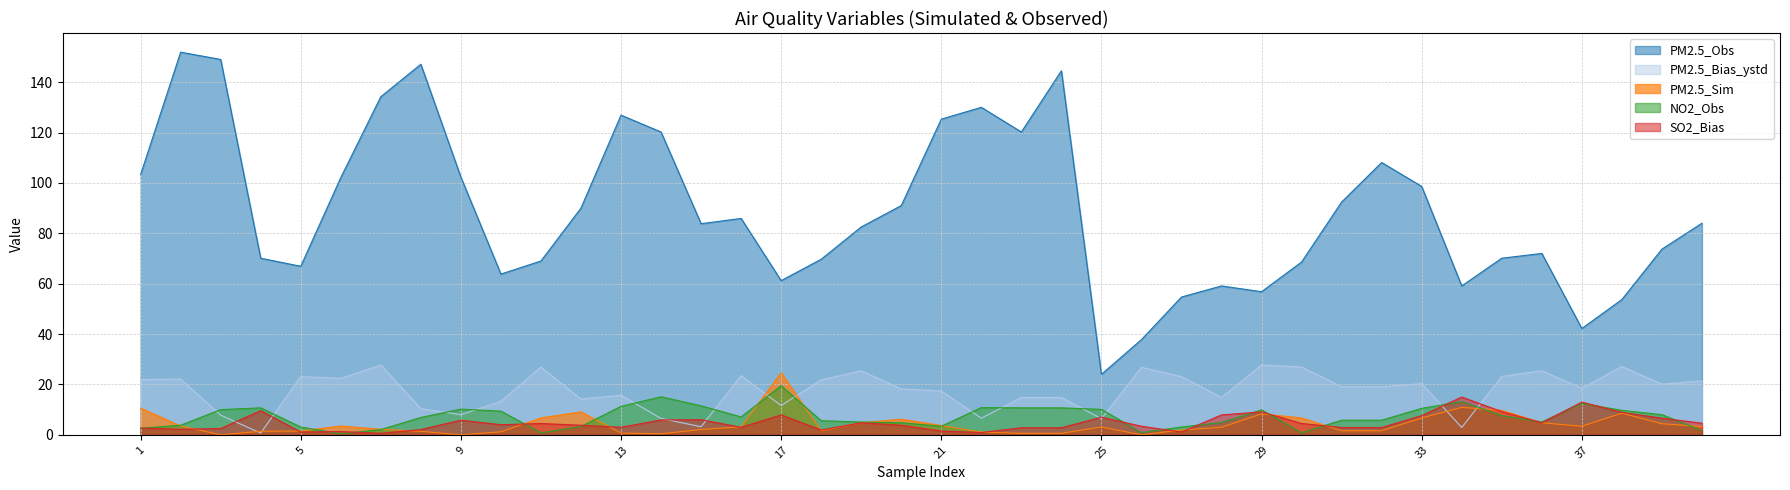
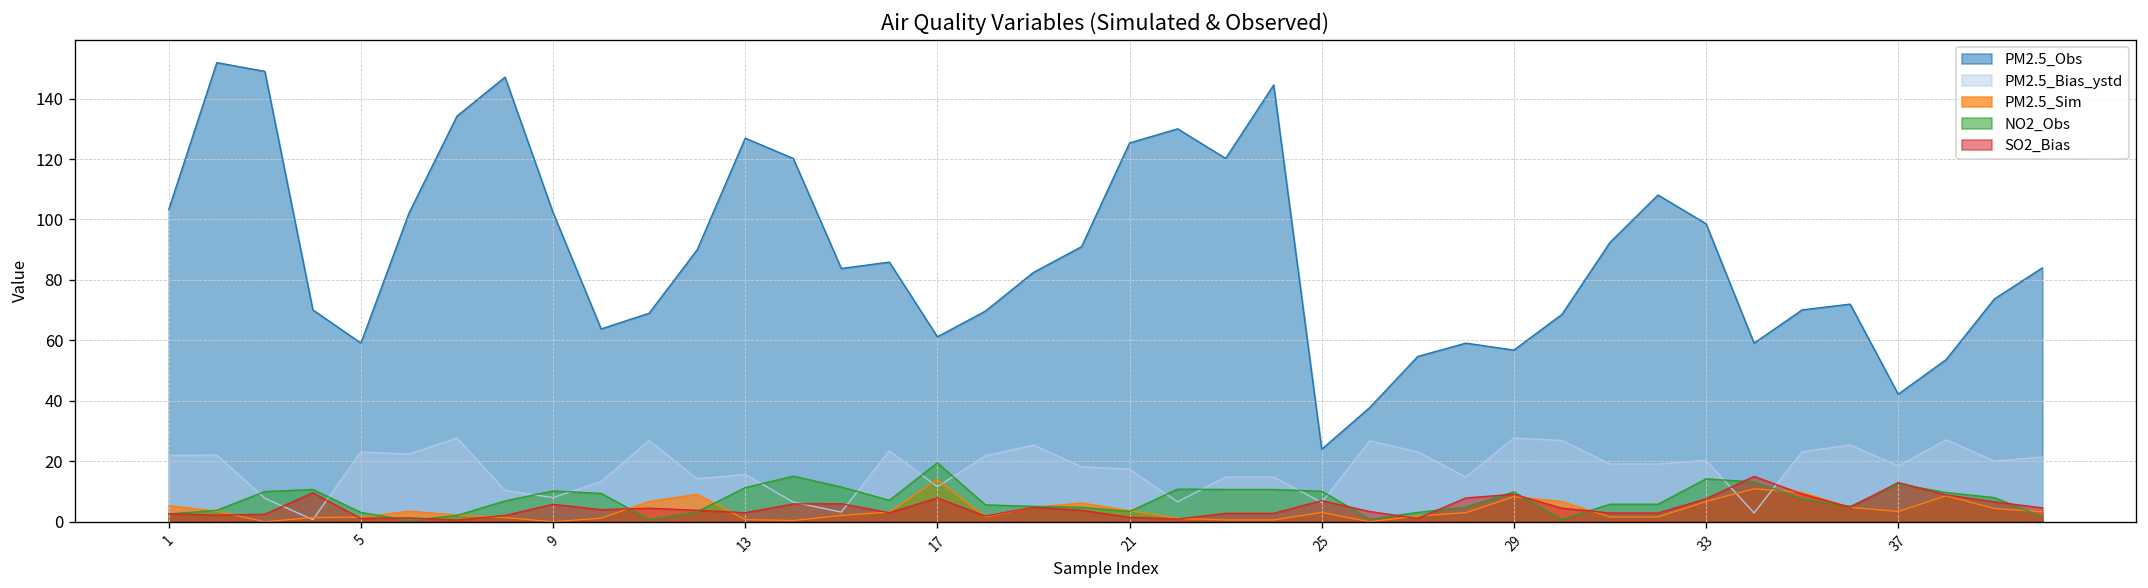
PM2.5_Sim, 1: 11 -> 5
PM2.5_Obs, 5: 67 -> 59
PM2.5_Sim, 17: 25 -> 14
NO2_Obs, 33: 11 -> 14
